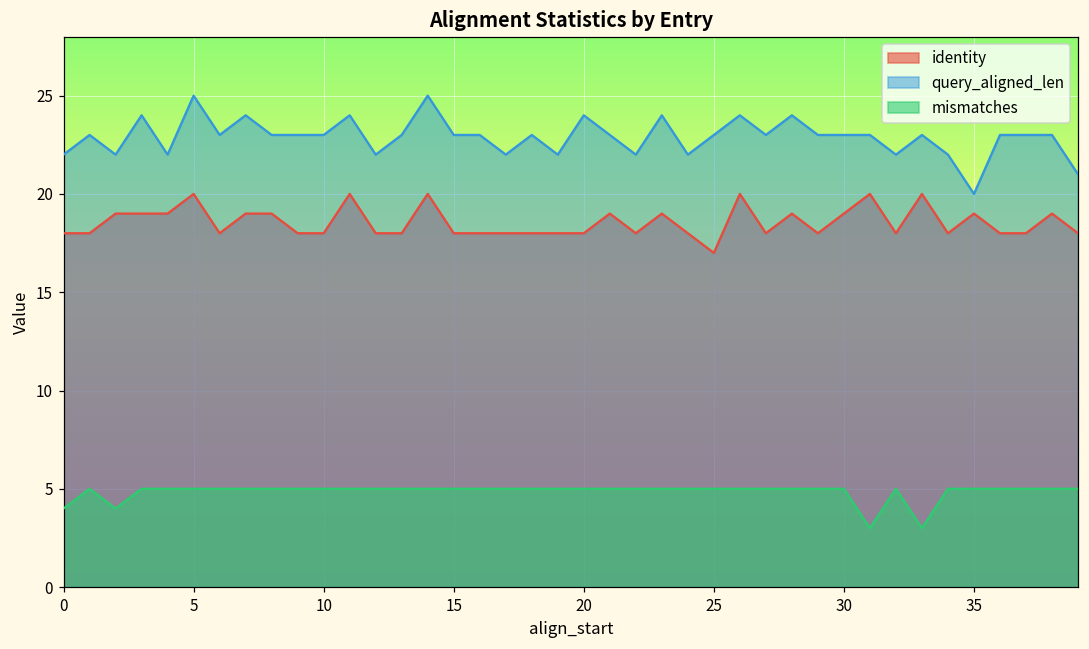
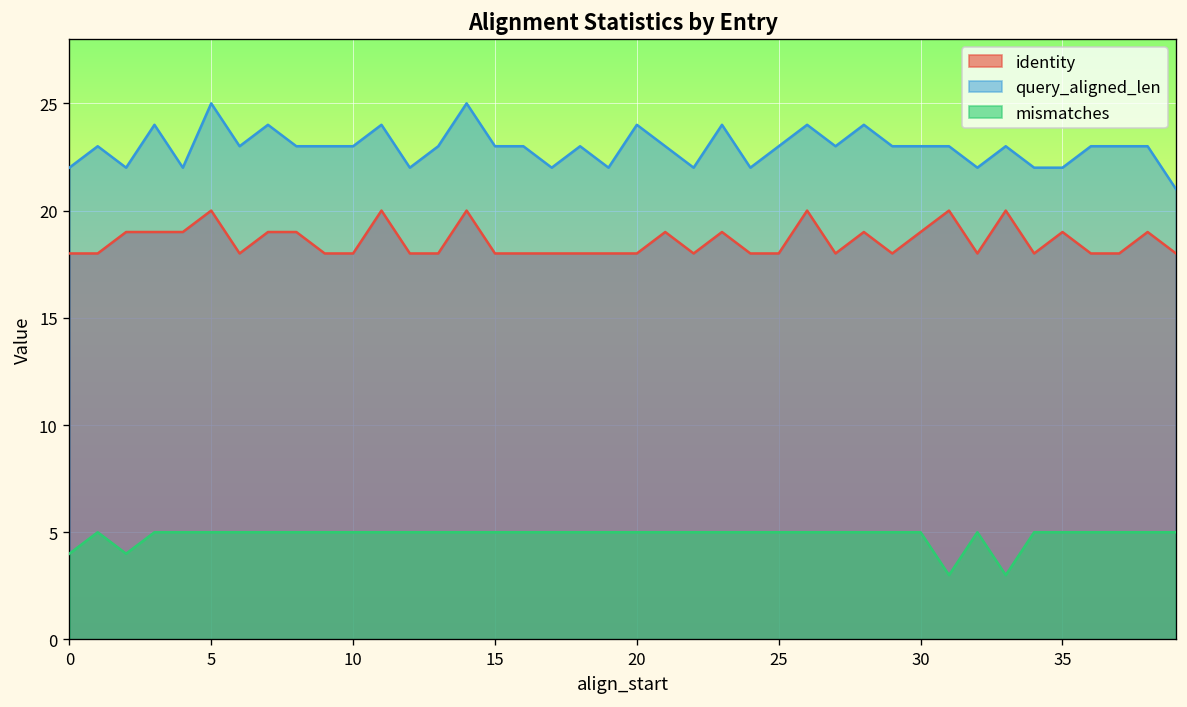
identity, 25: 17 -> 18
query_aligned_len, 35: 20 -> 22
